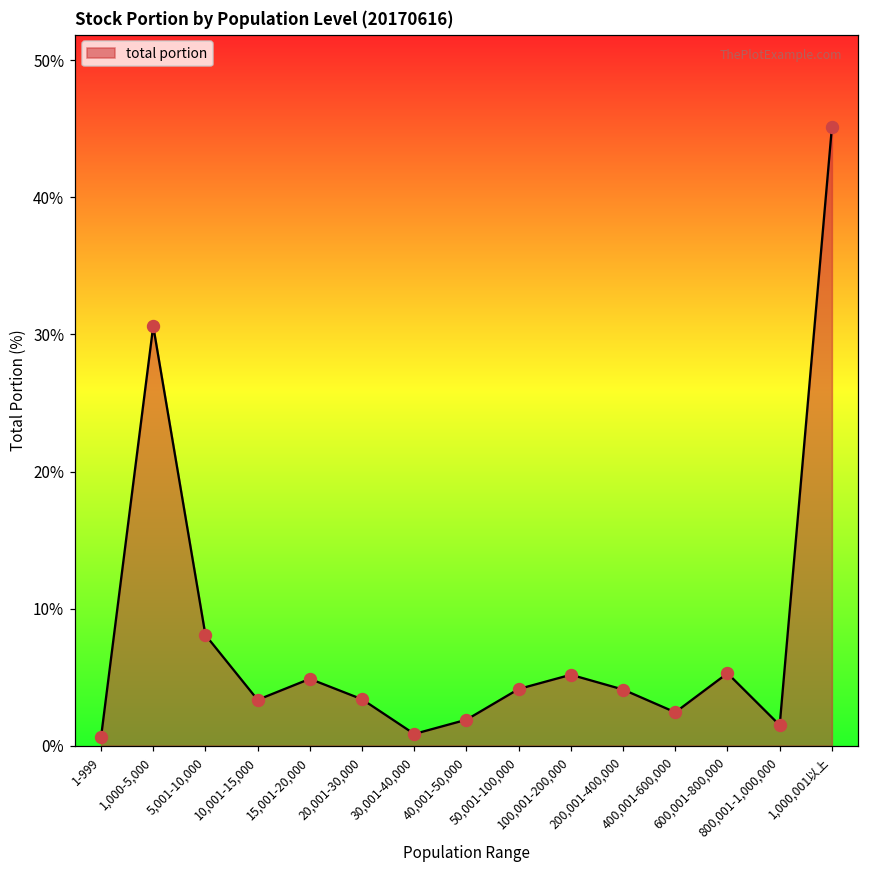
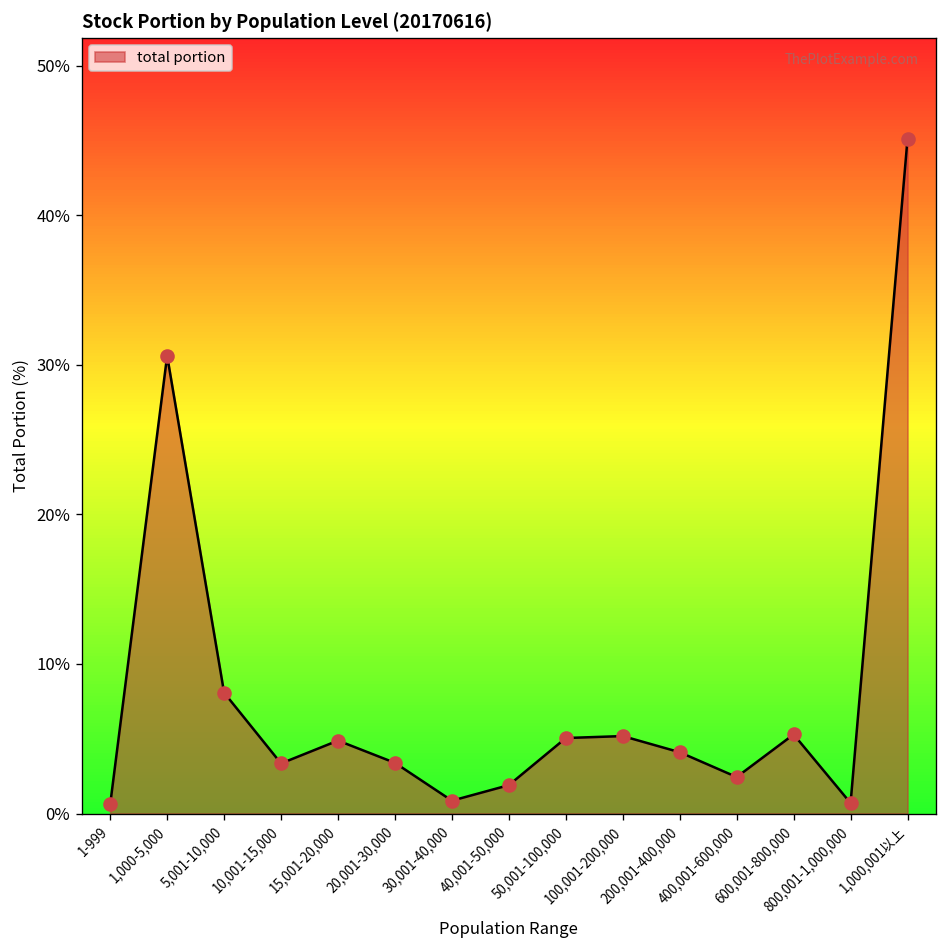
50,001-100,000: 4.1% -> 5.1%
800,001-1,000,000: 1.5% -> 0.7%
